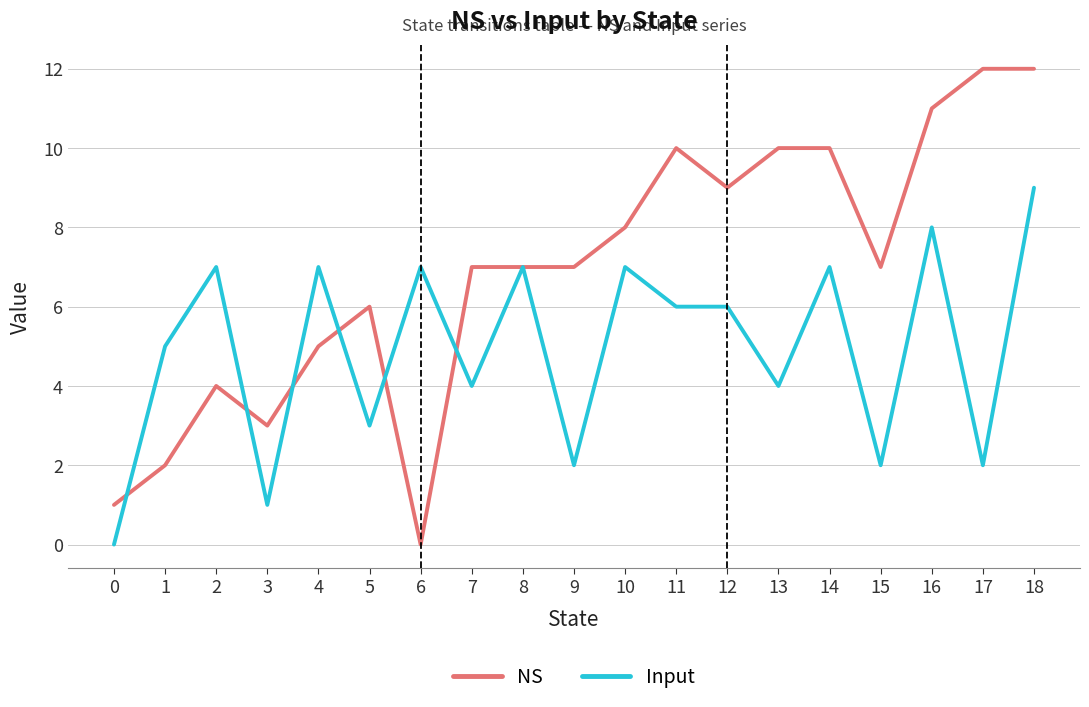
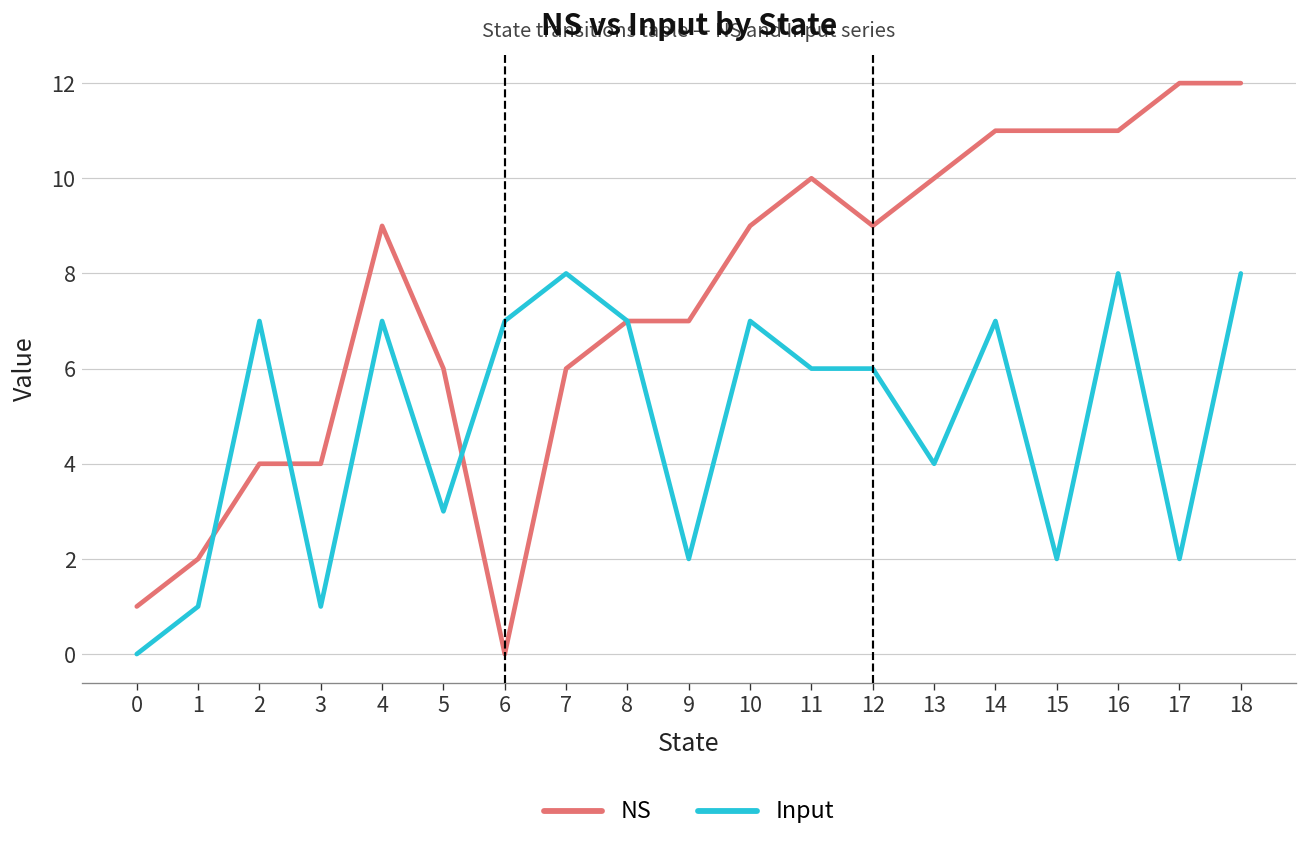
Input, 1: 5 -> 1
NS, 3: 3 -> 4
NS, 4: 5 -> 9
NS, 7: 7 -> 6
Input, 7: 4 -> 8
NS, 10: 8 -> 9
NS, 14: 10 -> 11
NS, 15: 7 -> 11
Input, 18: 9 -> 8
